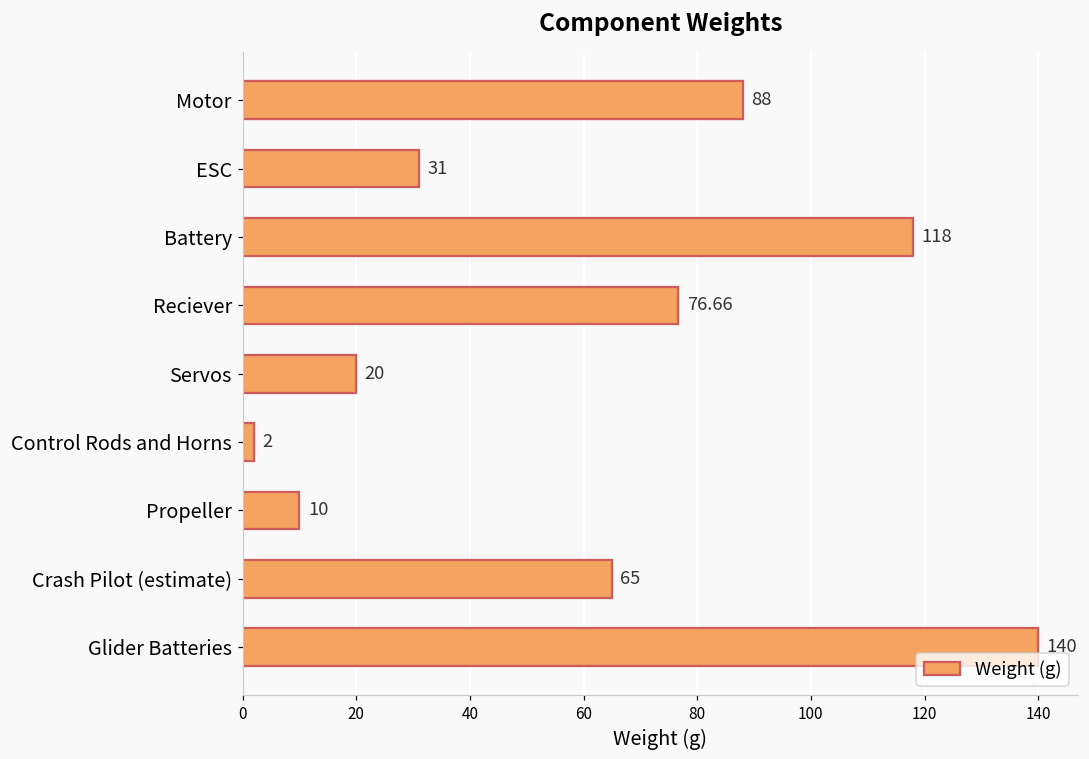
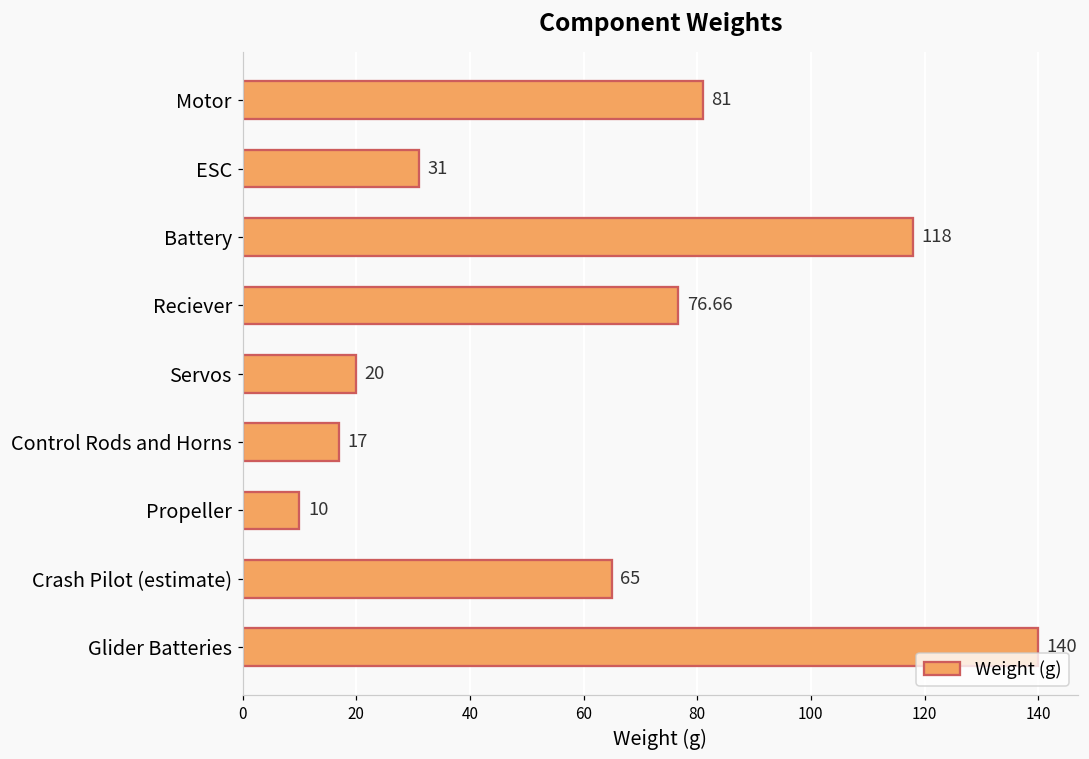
Motor: 88 -> 81
Control Rods and Horns: 2 -> 17
